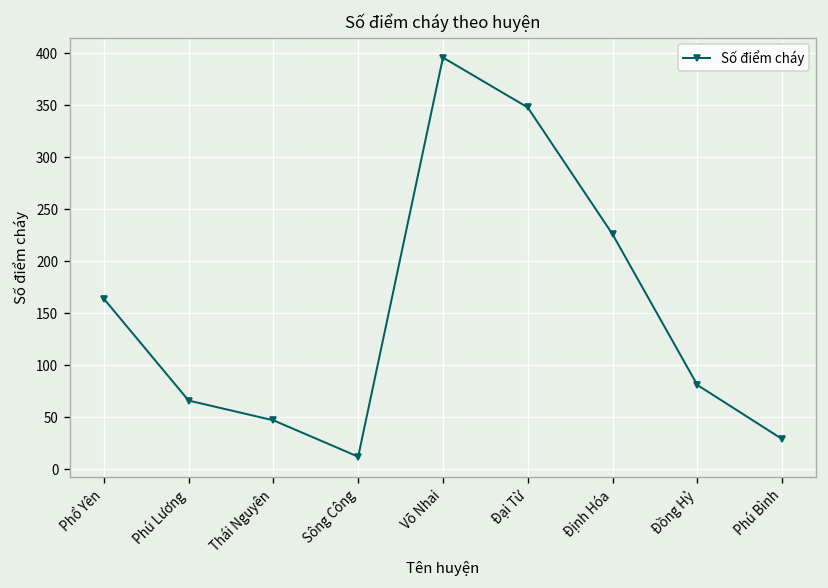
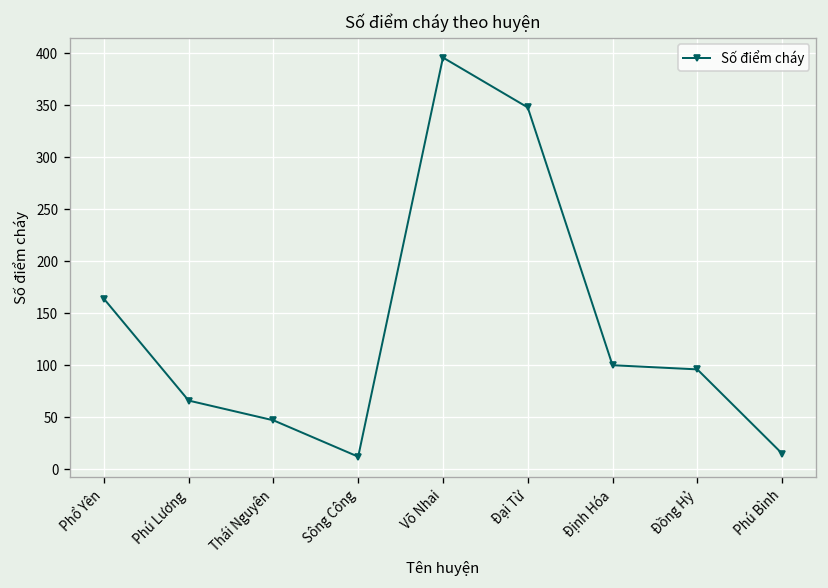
Định Hóa: 230 -> 100
Đồng Hỷ: 80 -> 100
Phú Bình: 30 -> 20
